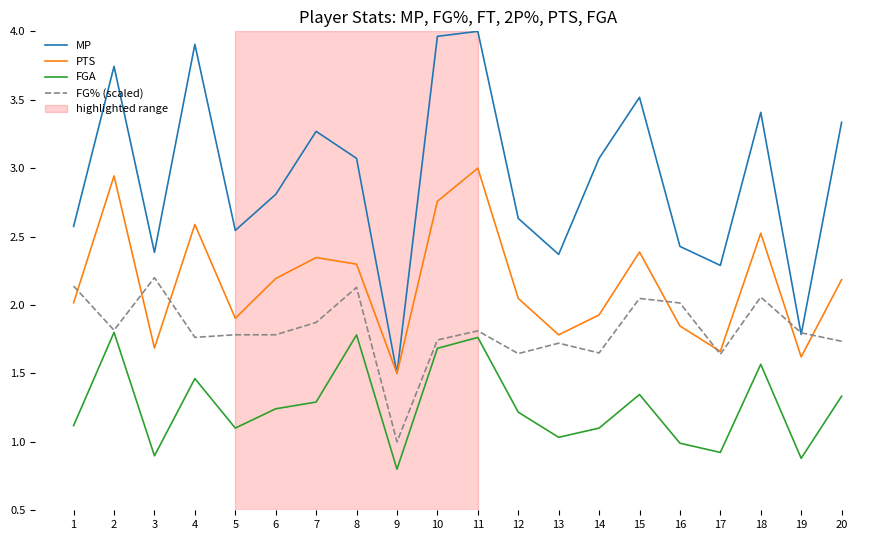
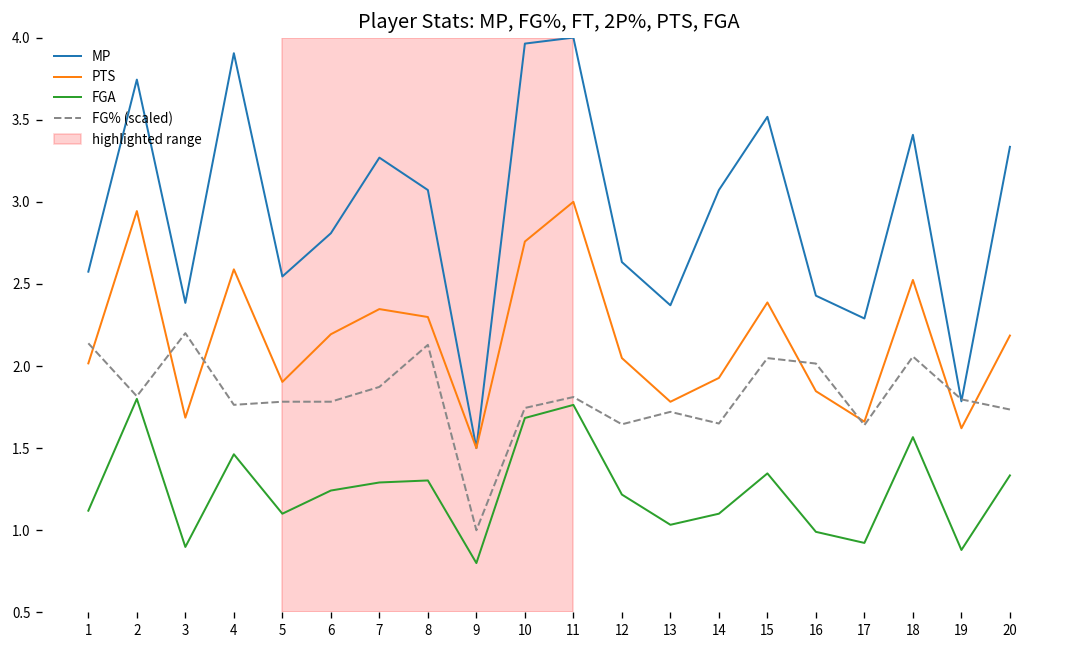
FGA, 8: 1.78 -> 1.30
